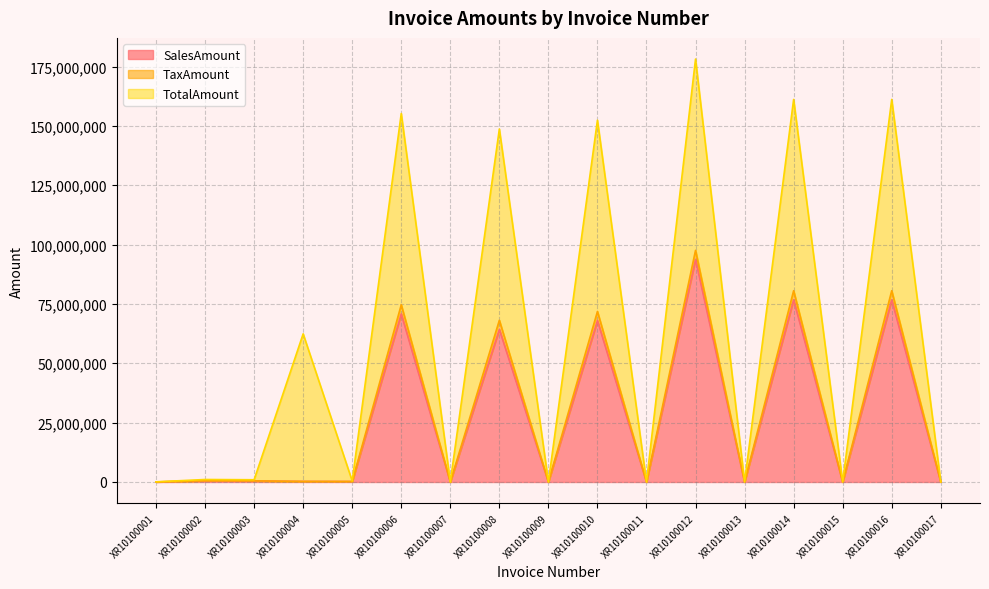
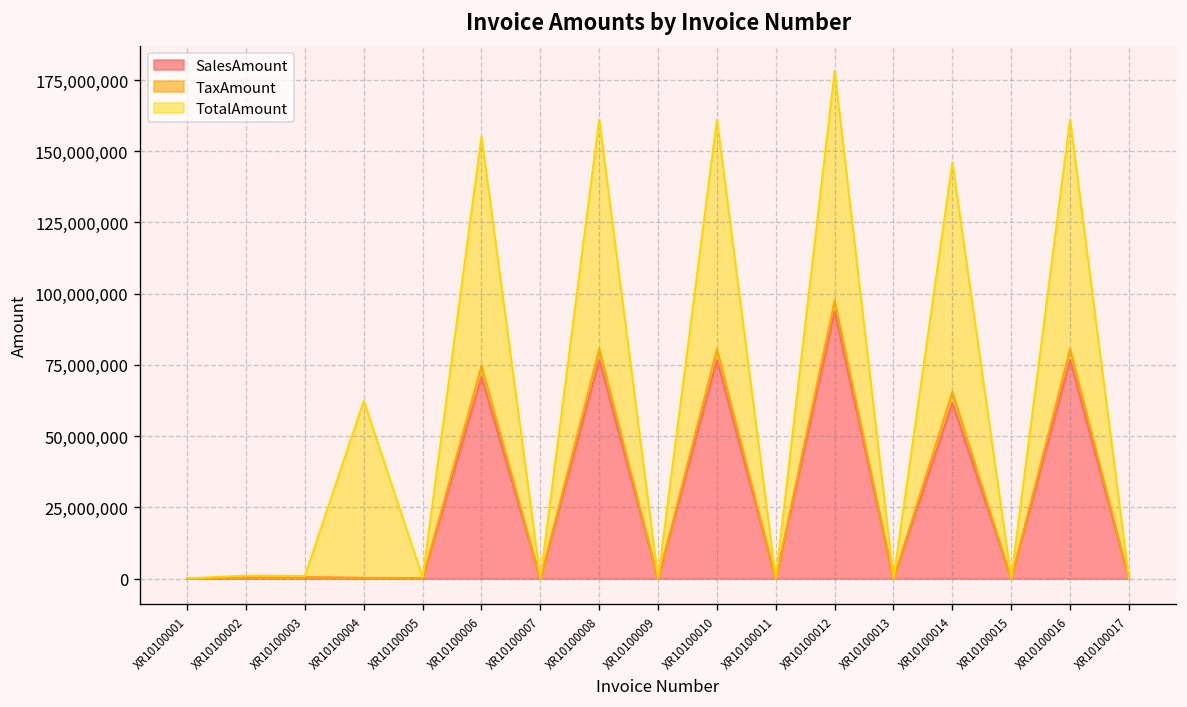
SalesAmount, XR10100008: 64,000,000 -> 77,000,000
SalesAmount, XR10100010: 68,000,000 -> 77,000,000
SalesAmount, XR10100014: 77,000,000 -> 62,000,000
